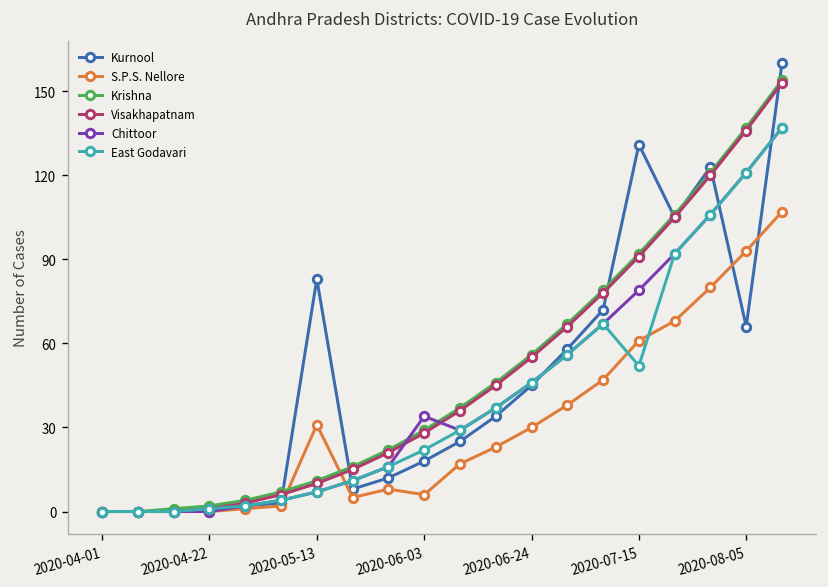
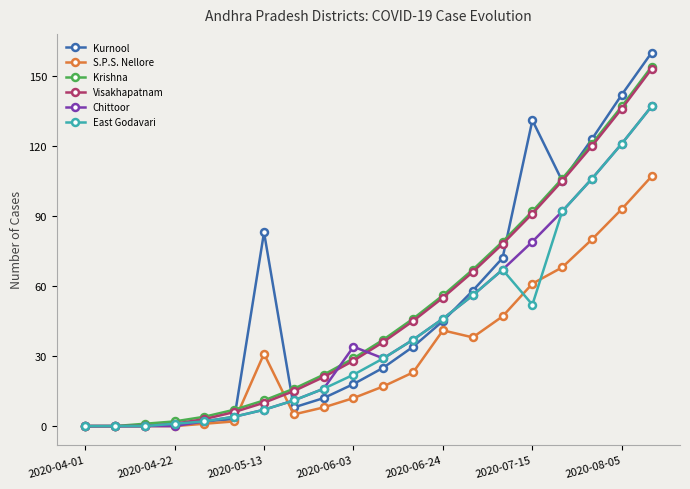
S.P.S. Nellore, 2020-06-03: 6 -> 12
S.P.S. Nellore, 2020-06-24: 30 -> 41
Kurnool, 2020-08-05: 66 -> 142
